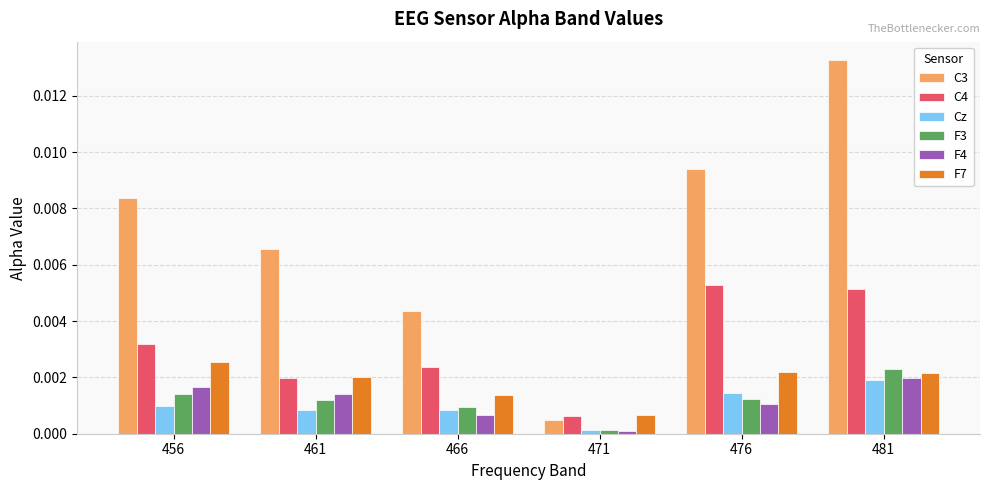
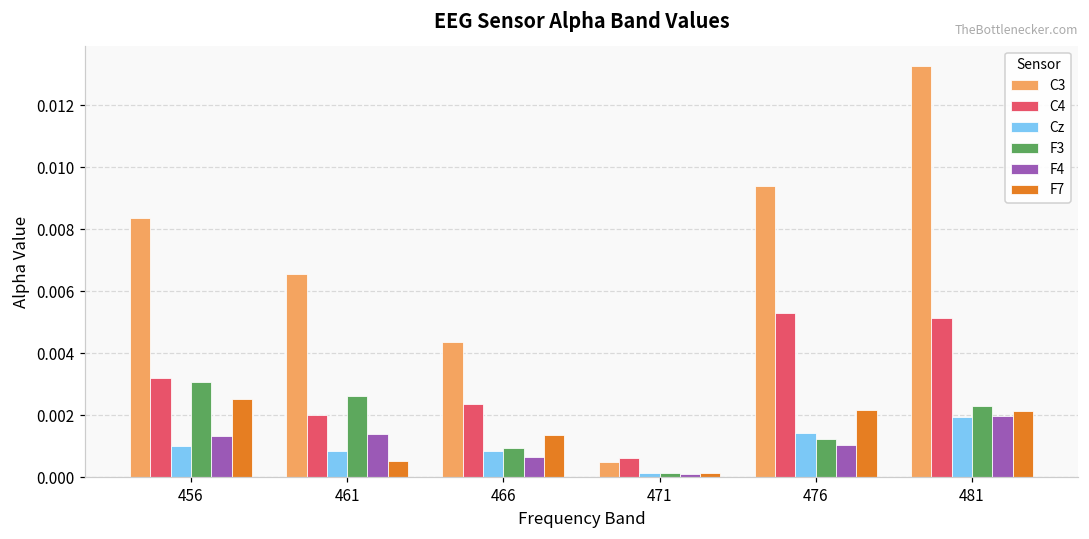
F3, 456: 0.0014 -> 0.0031
F4, 456: 0.0017 -> 0.0013
F3, 461: 0.0012 -> 0.0026
F7, 461: 0.0020 -> 0.0005
F7, 471: 0.0007 -> 0.0001
